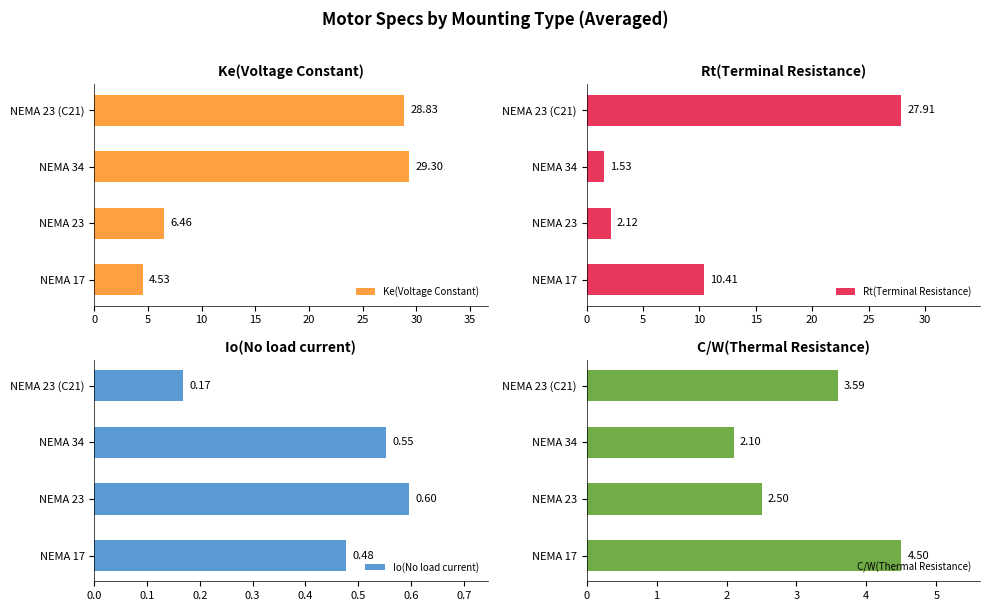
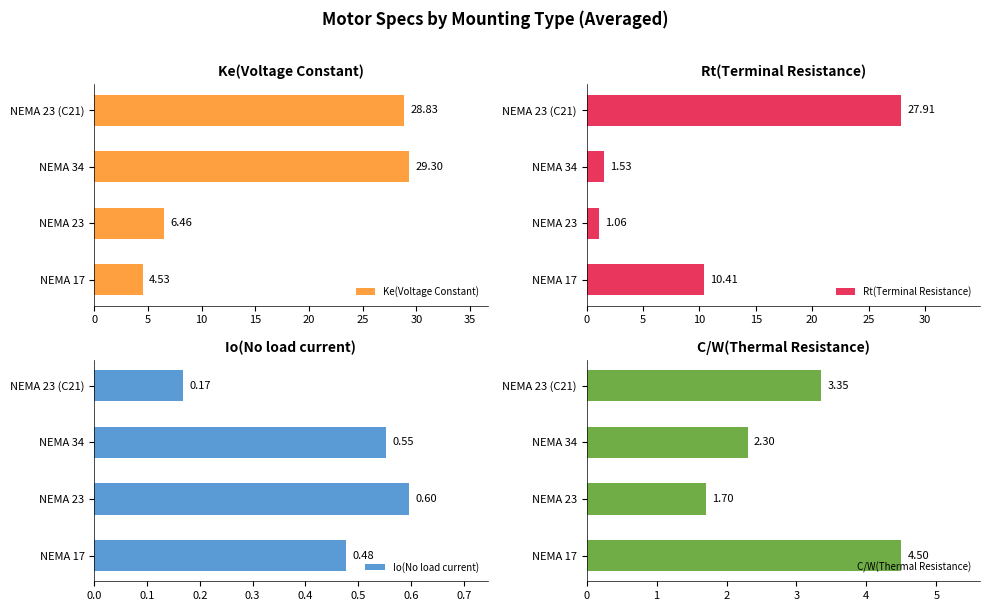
Rt(Terminal Resistance), NEMA 23: 2.12 -> 1.06
C/W(Thermal Resistance), NEMA 23 (C21): 3.59 -> 3.35
C/W(Thermal Resistance), NEMA 34: 2.10 -> 2.30
C/W(Thermal Resistance), NEMA 23: 2.50 -> 1.70
